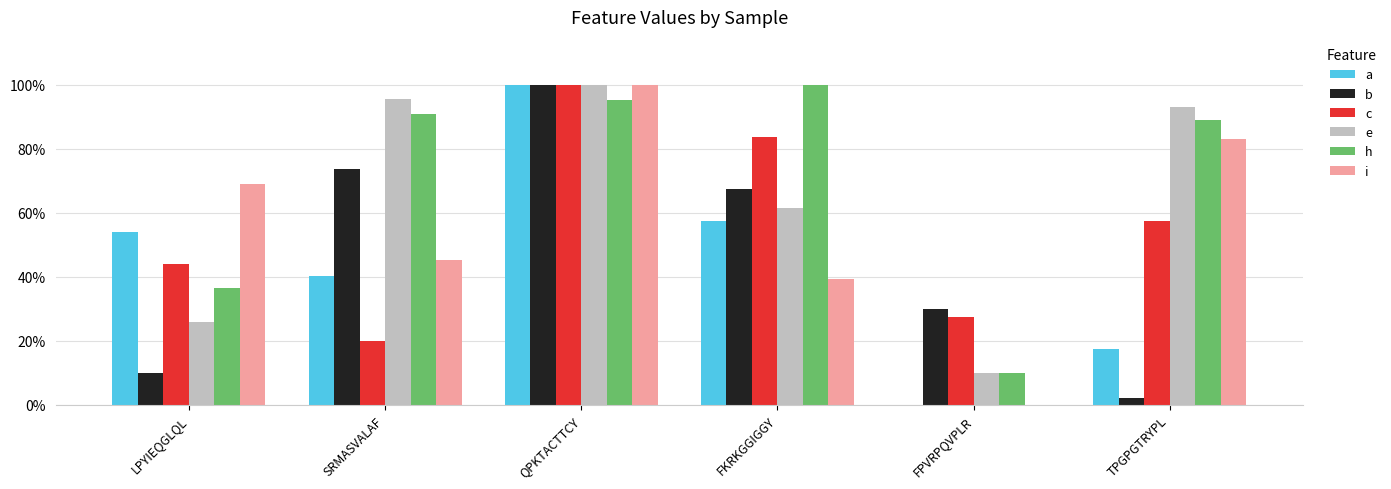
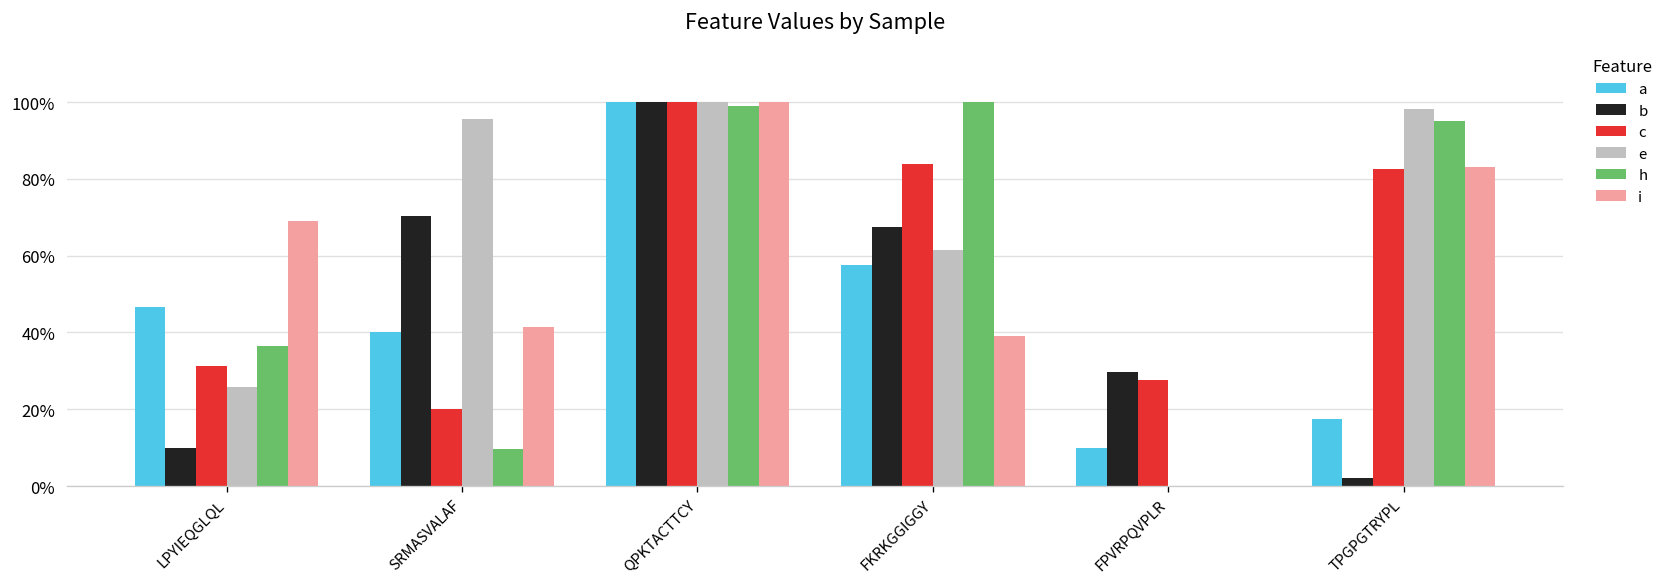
a, LPYIEQGLQL: 54% -> 47%
c, LPYIEQGLQL: 44% -> 31%
b, SRMASVALAF: 74% -> 70%
h, SRMASVALAF: 91% -> 10%
i, SRMASVALAF: 45% -> 41%
h, QPKTACTTCY: 95% -> 99%
a, FPVRPQVPLR: 0% -> 10%
e, FPVRPQVPLR: 10% -> 0%
h, FPVRPQVPLR: 10% -> 0%
c, TPGPGTRYPL: 57% -> 83%
e, TPGPGTRYPL: 93% -> 98%
h, TPGPGTRYPL: 89% -> 95%
